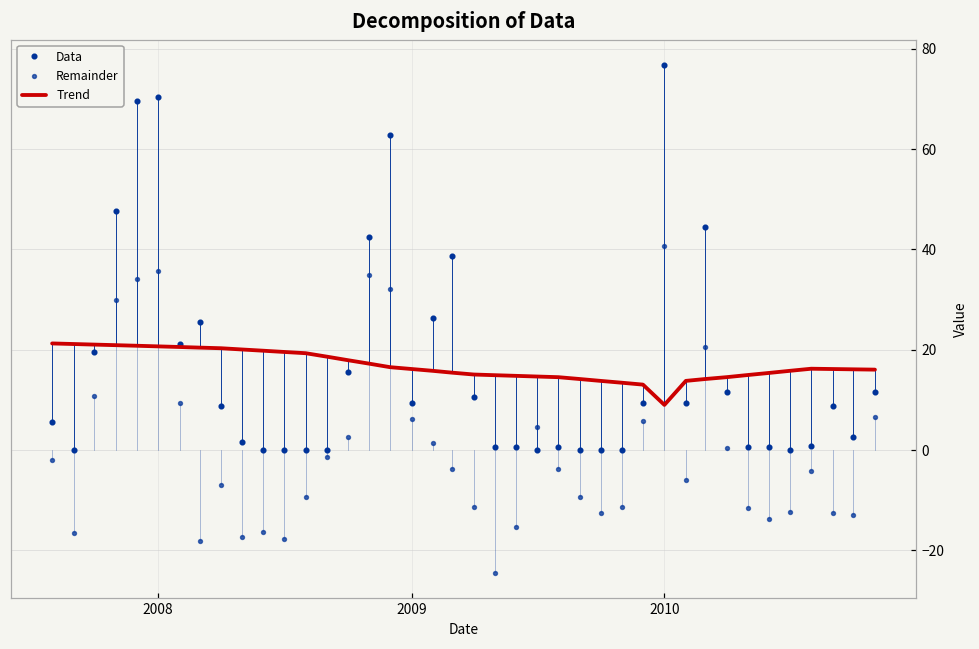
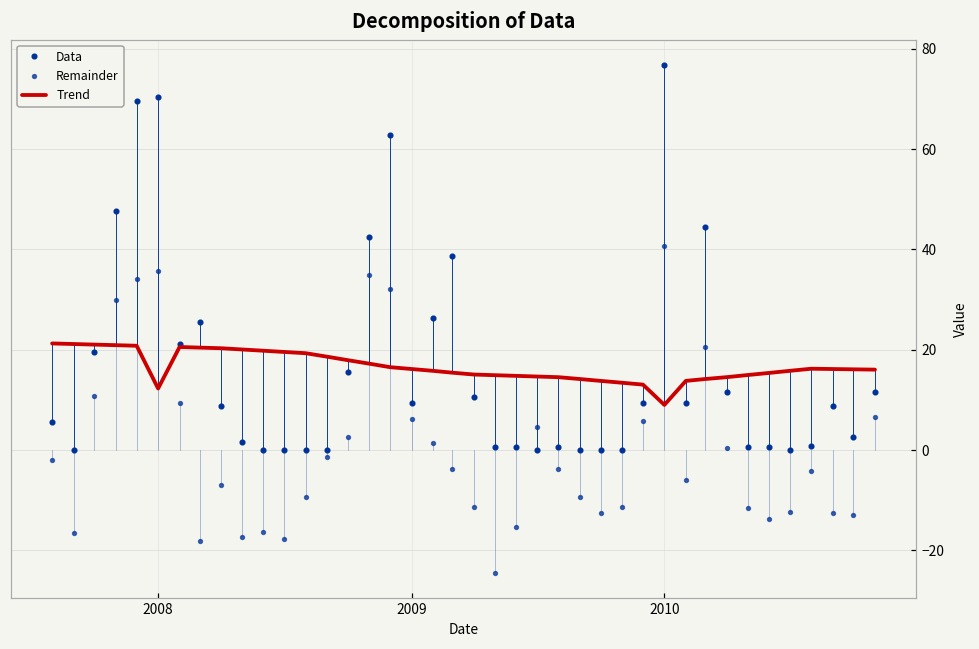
Trend, 2008: 21 -> 12
